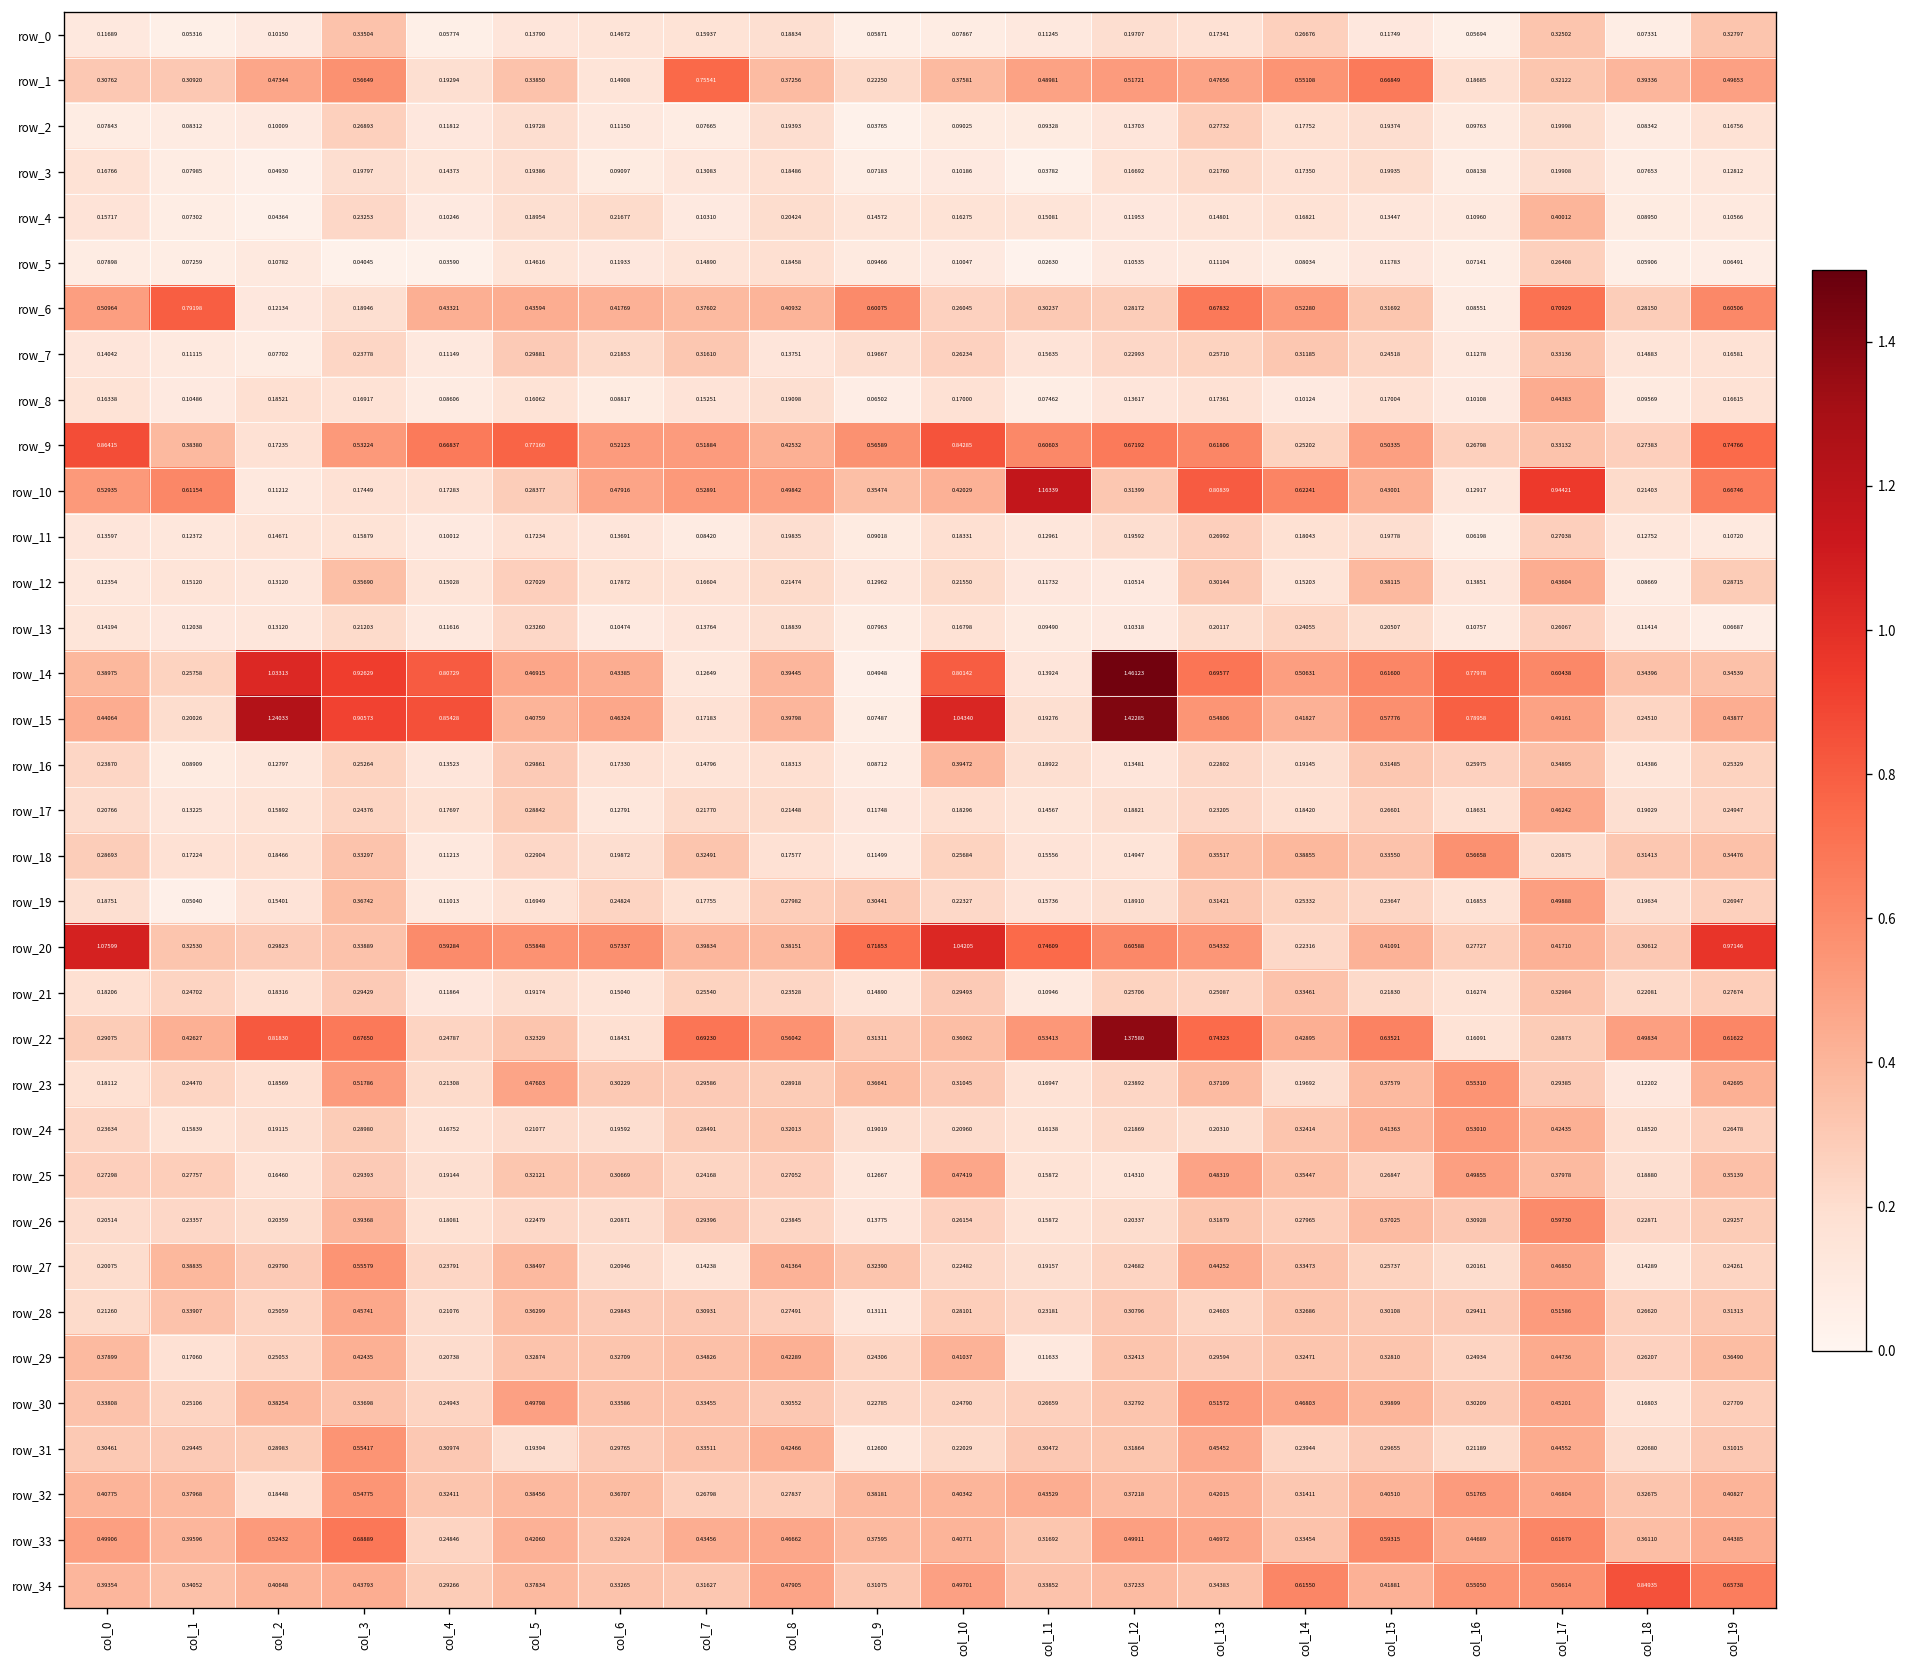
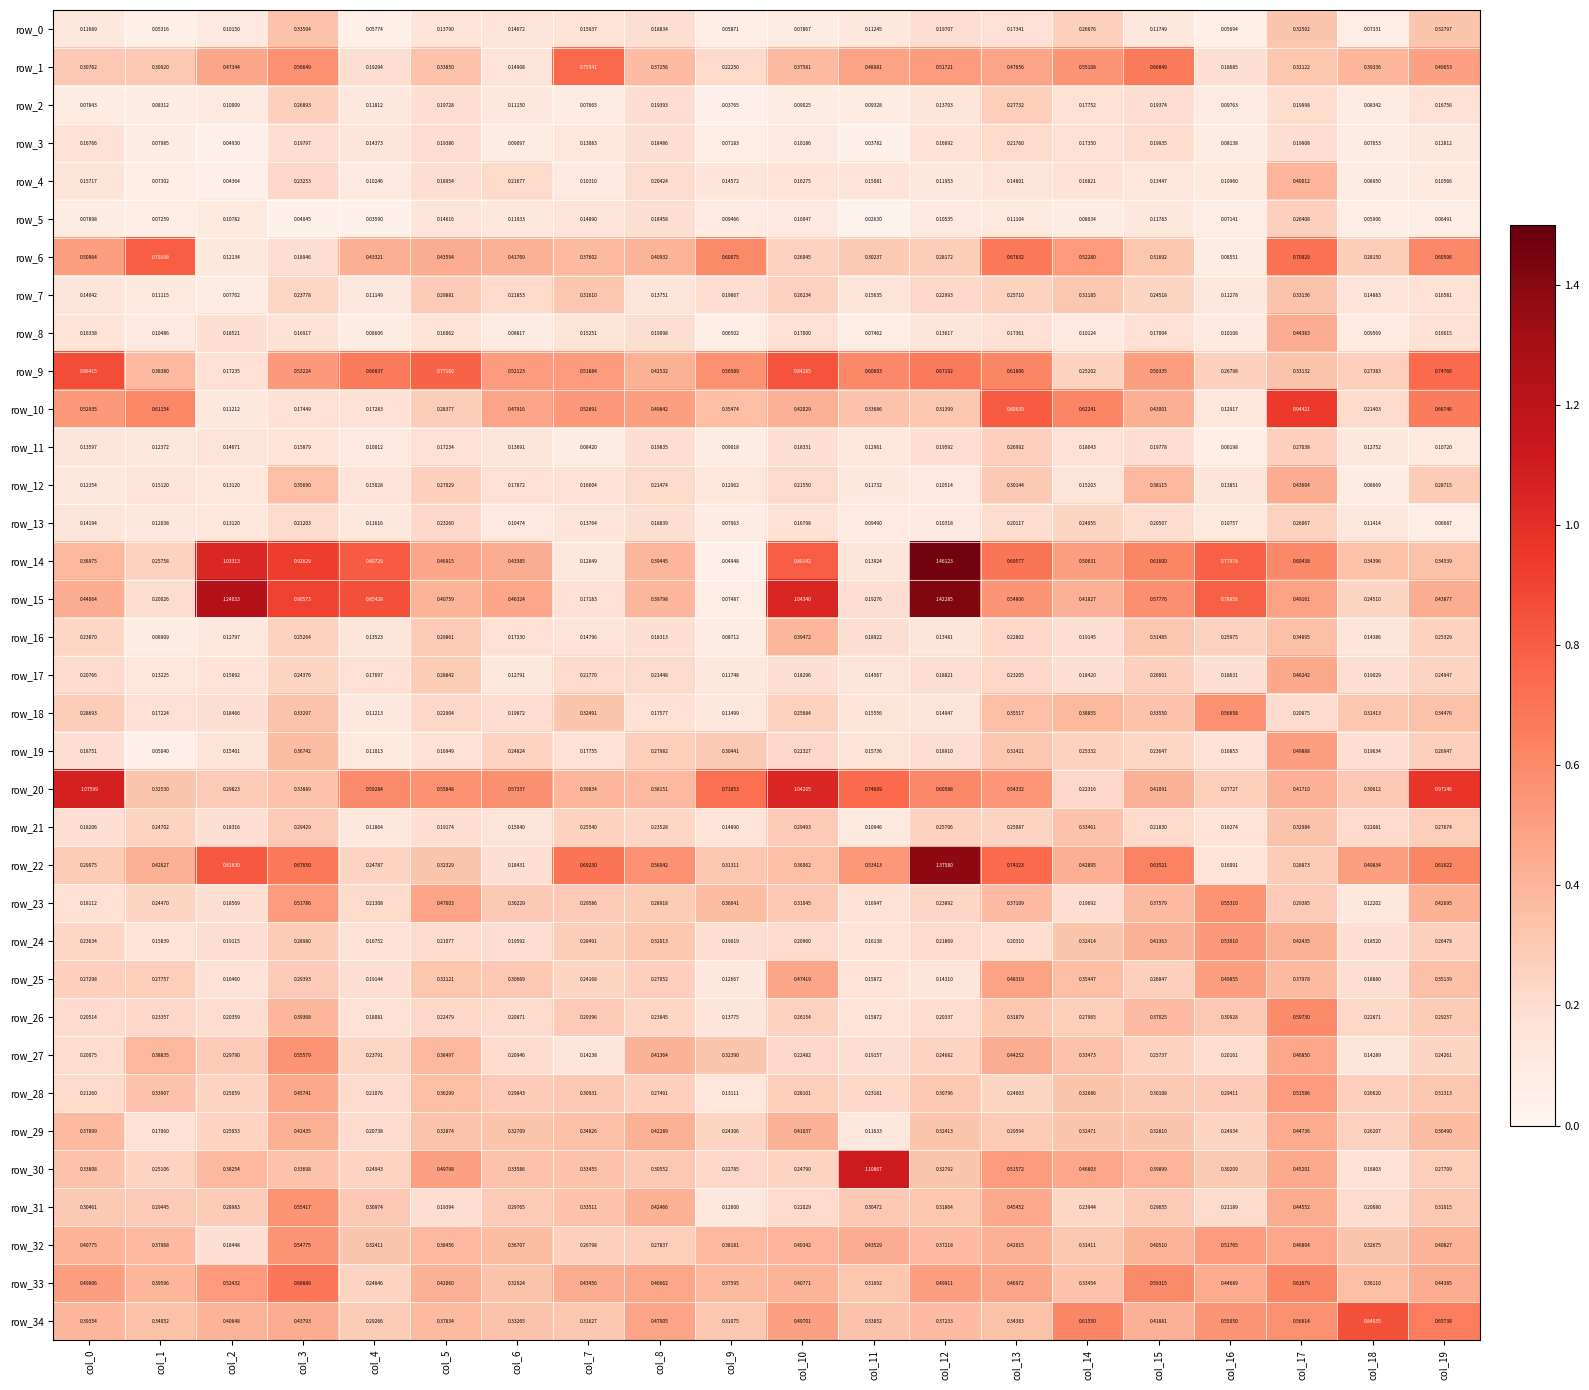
row_10, col_11: 1.16339 -> 0.33686
row_30, col_11: 0.26659 -> 1.10867
